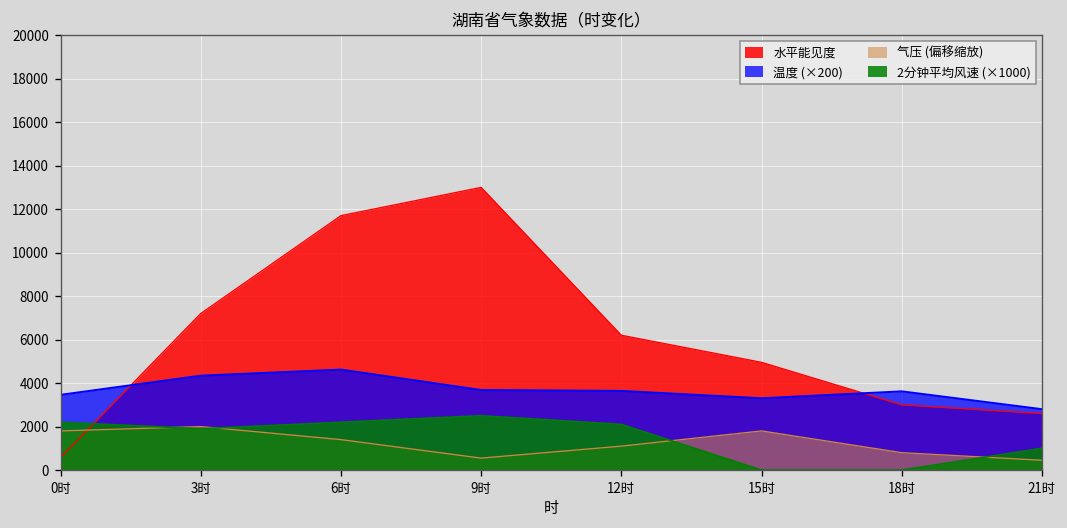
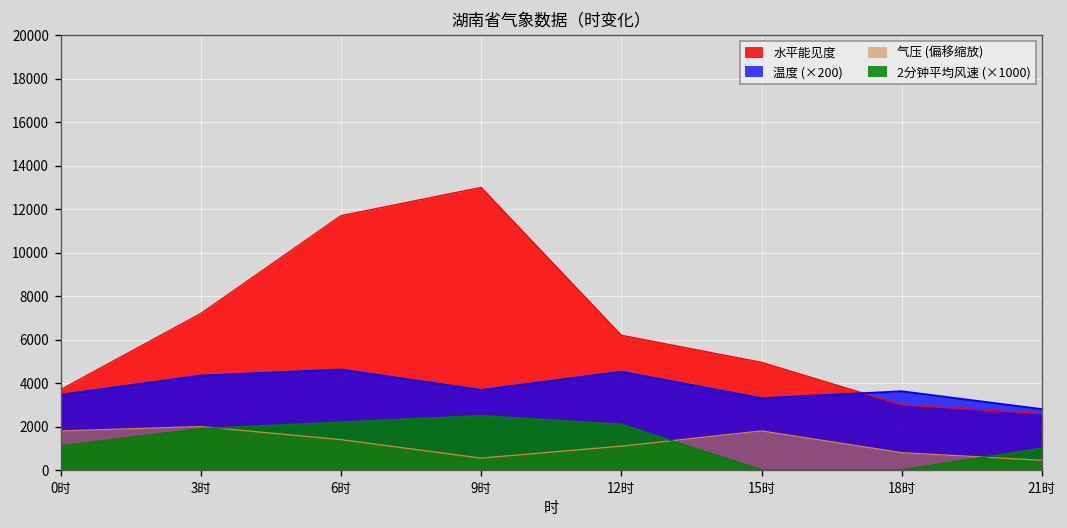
水平能见度, 0时: 600 -> 3700
2分钟平均风速 (×1000), 0时: 2200 -> 1100
温度 (×200), 12时: 3600 -> 4500
